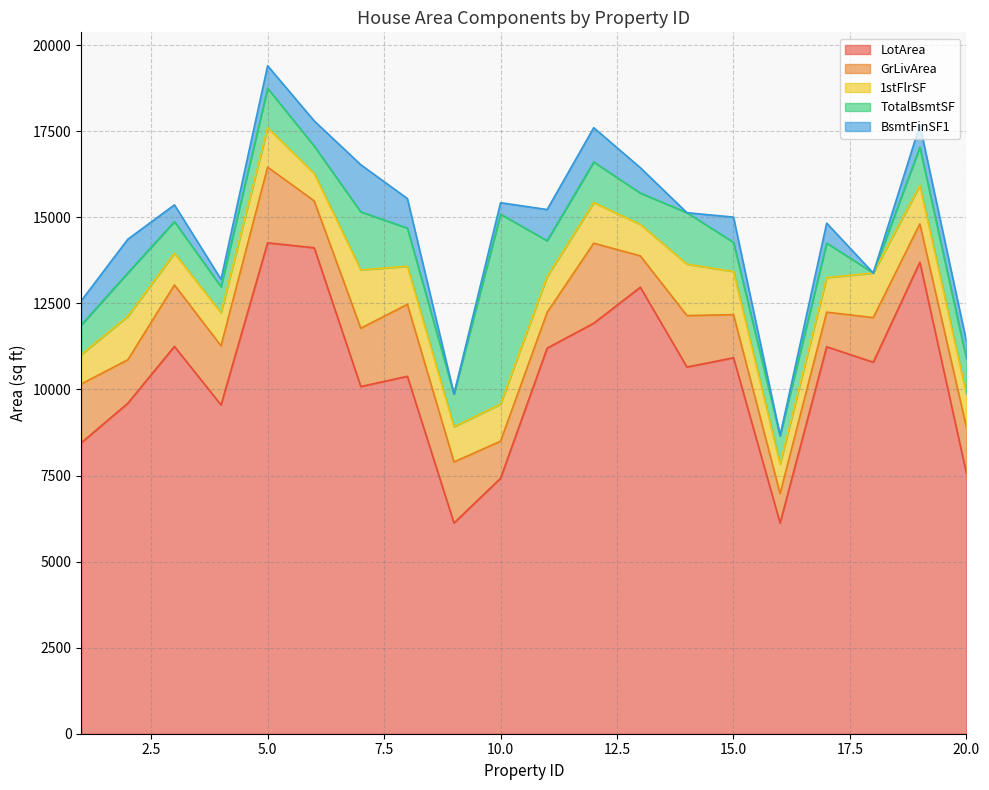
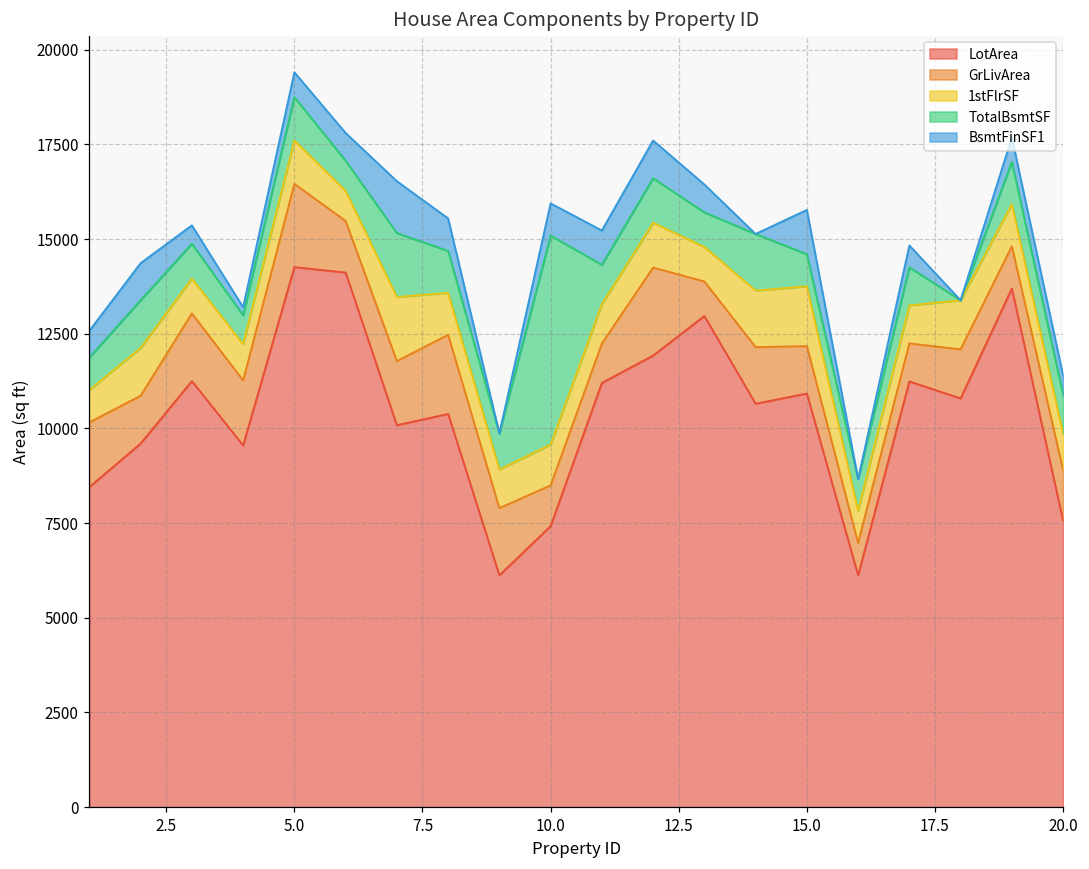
BsmtFinSF1, 10.0: 300 -> 900
1stFlrSF, 15.0: 1300 -> 1600
BsmtFinSF1, 15.0: 700 -> 1200
